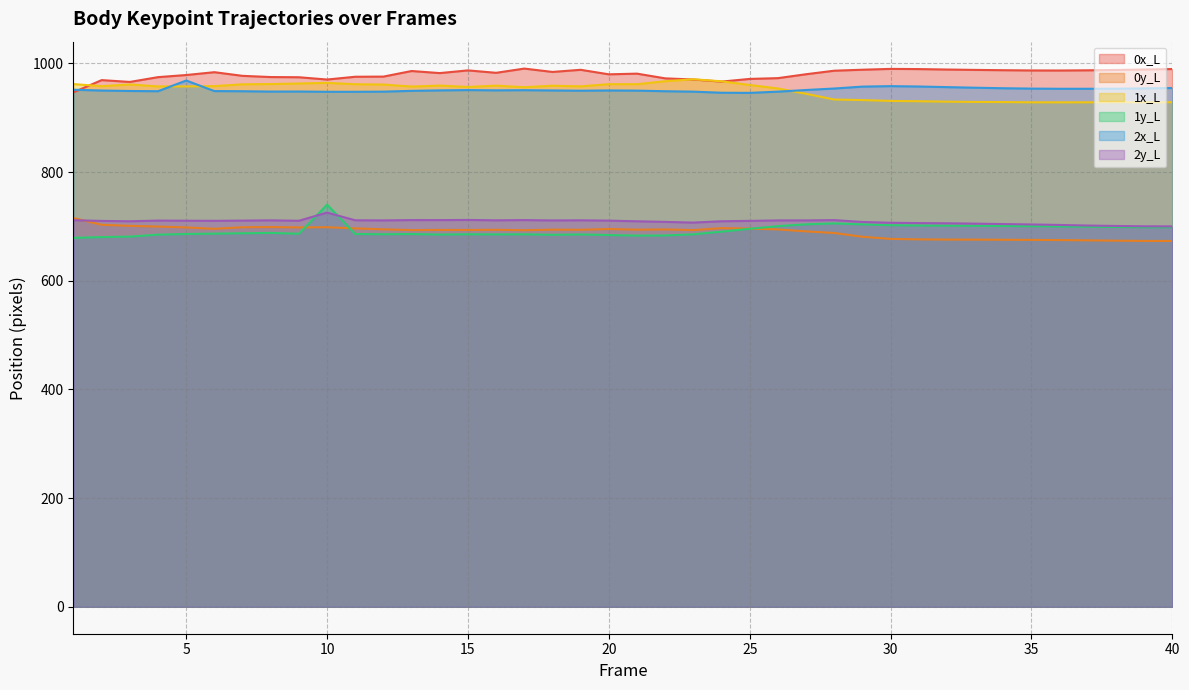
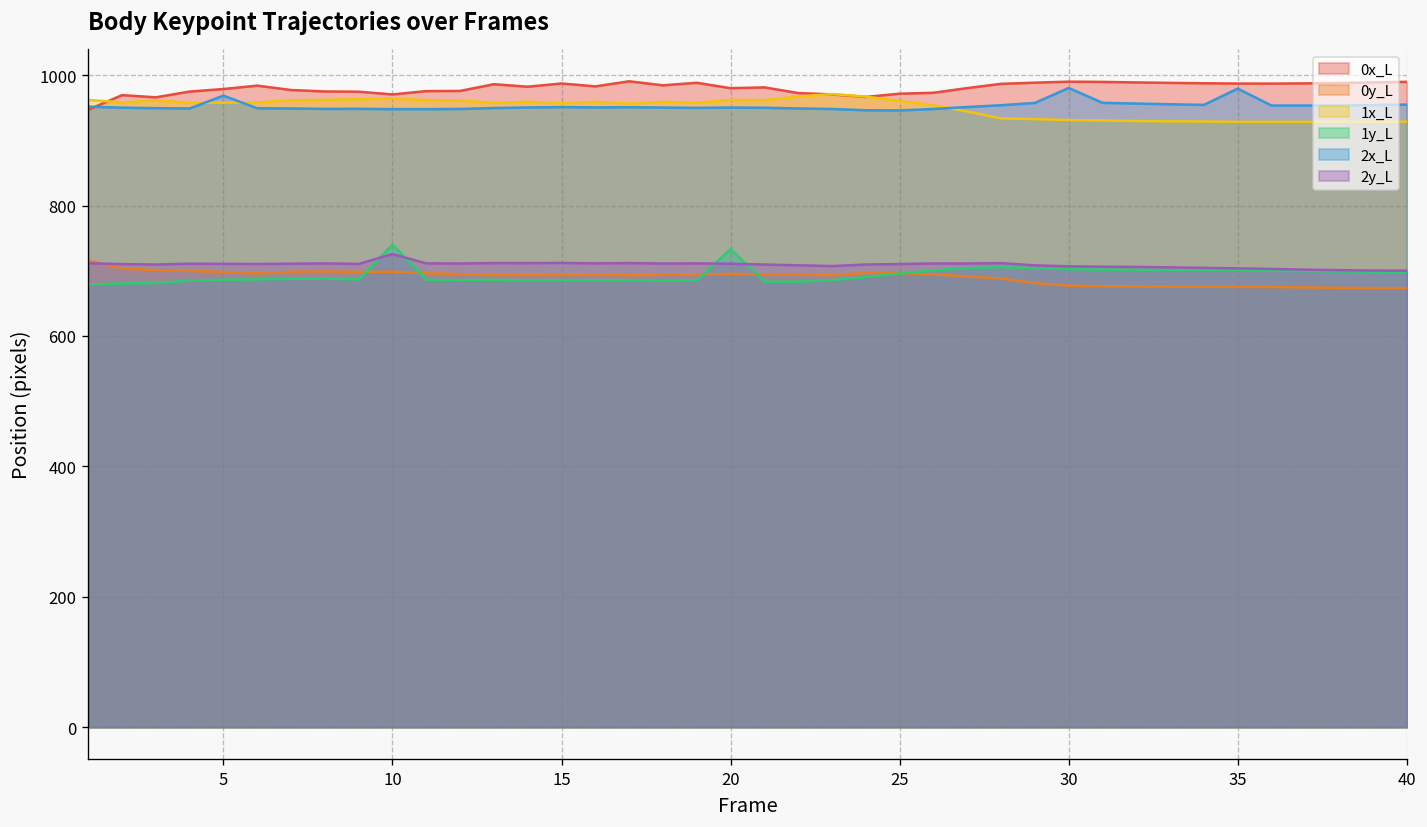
1y_L, 20: 680 -> 730
2x_L, 30: 960 -> 980
2x_L, 35: 950 -> 980
